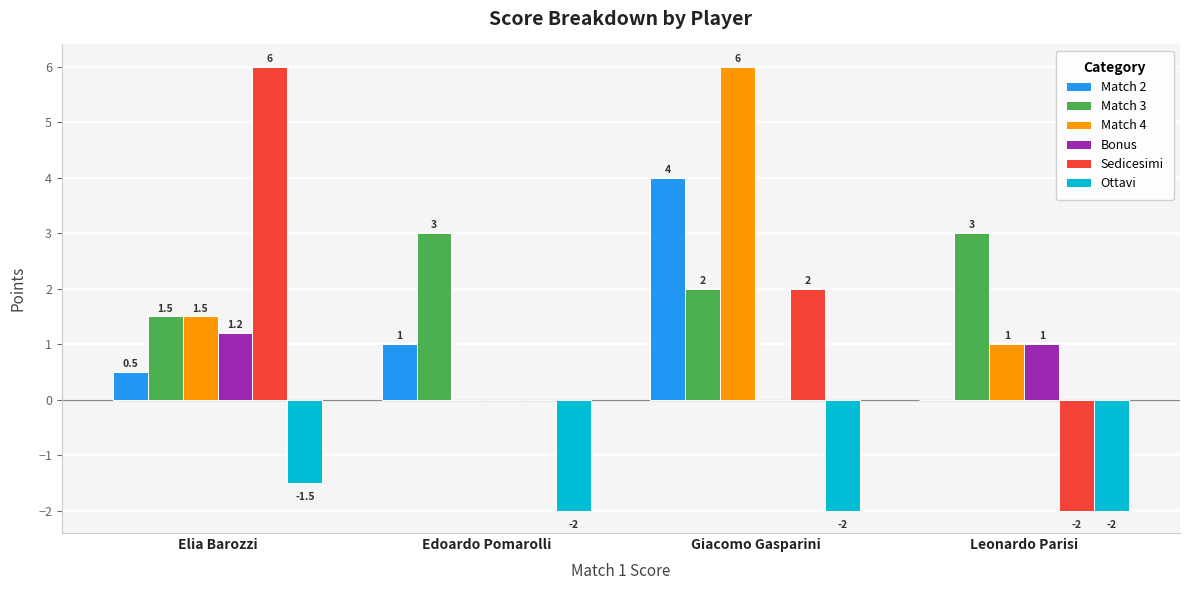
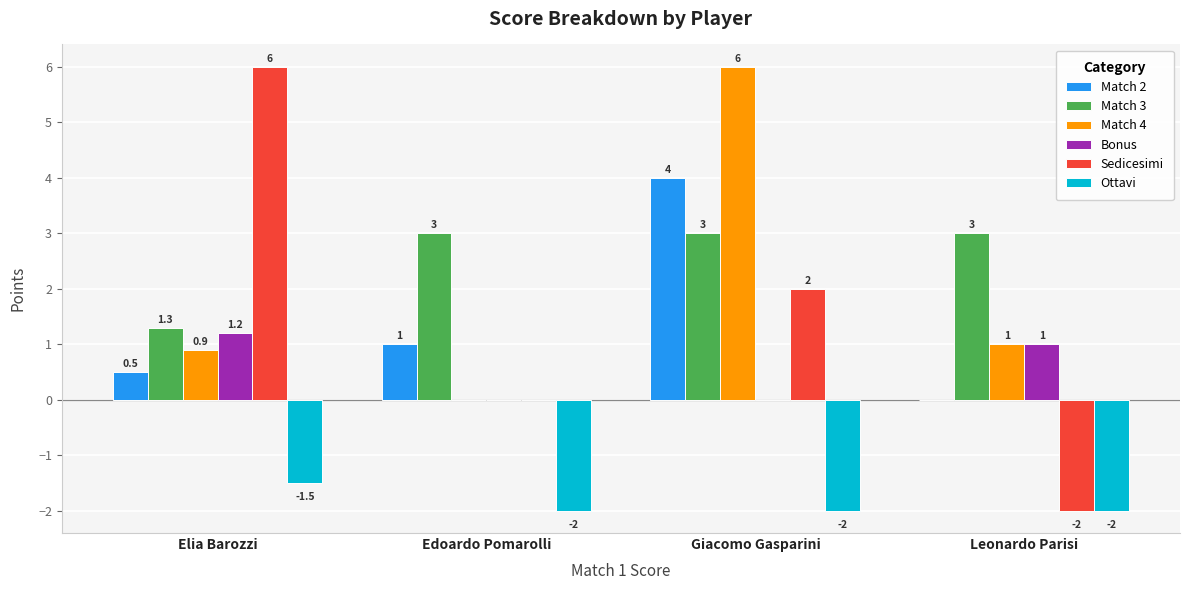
Match 3, Elia Barozzi: 1.5 -> 1.3
Match 4, Elia Barozzi: 1.5 -> 0.9
Match 3, Giacomo Gasparini: 2 -> 3
